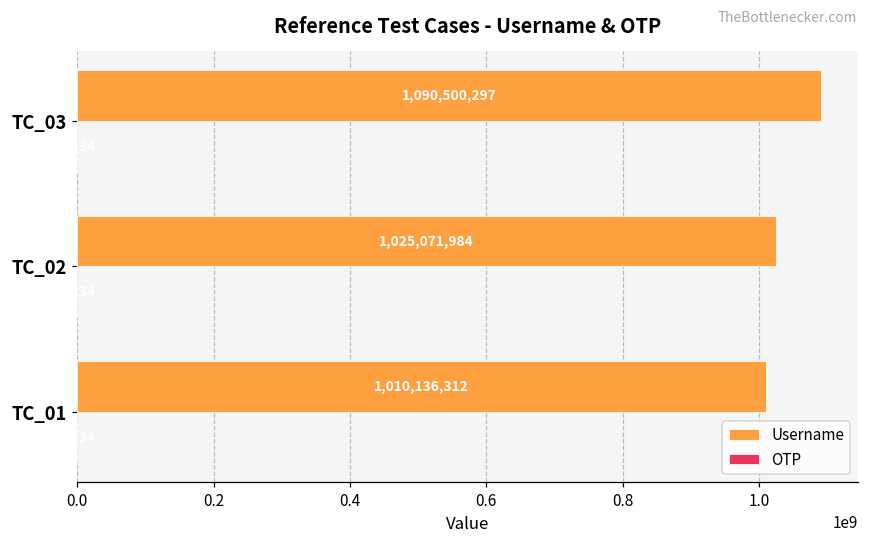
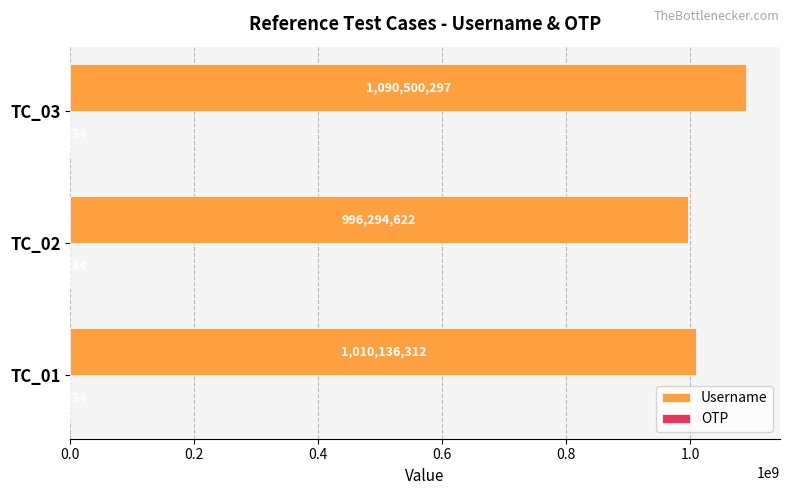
Username, TC_02: 1,025,071,984 -> 996,294,622
